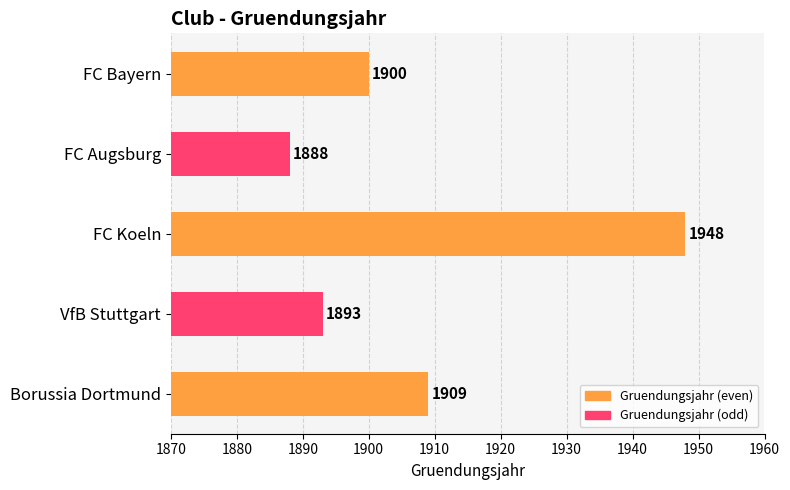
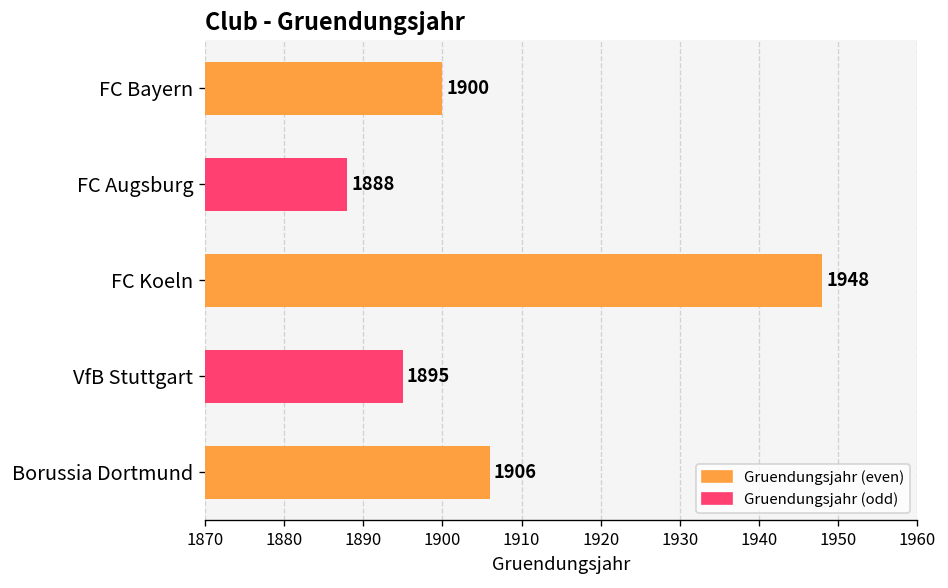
VfB Stuttgart: 1893 -> 1895
Borussia Dortmund: 1909 -> 1906
